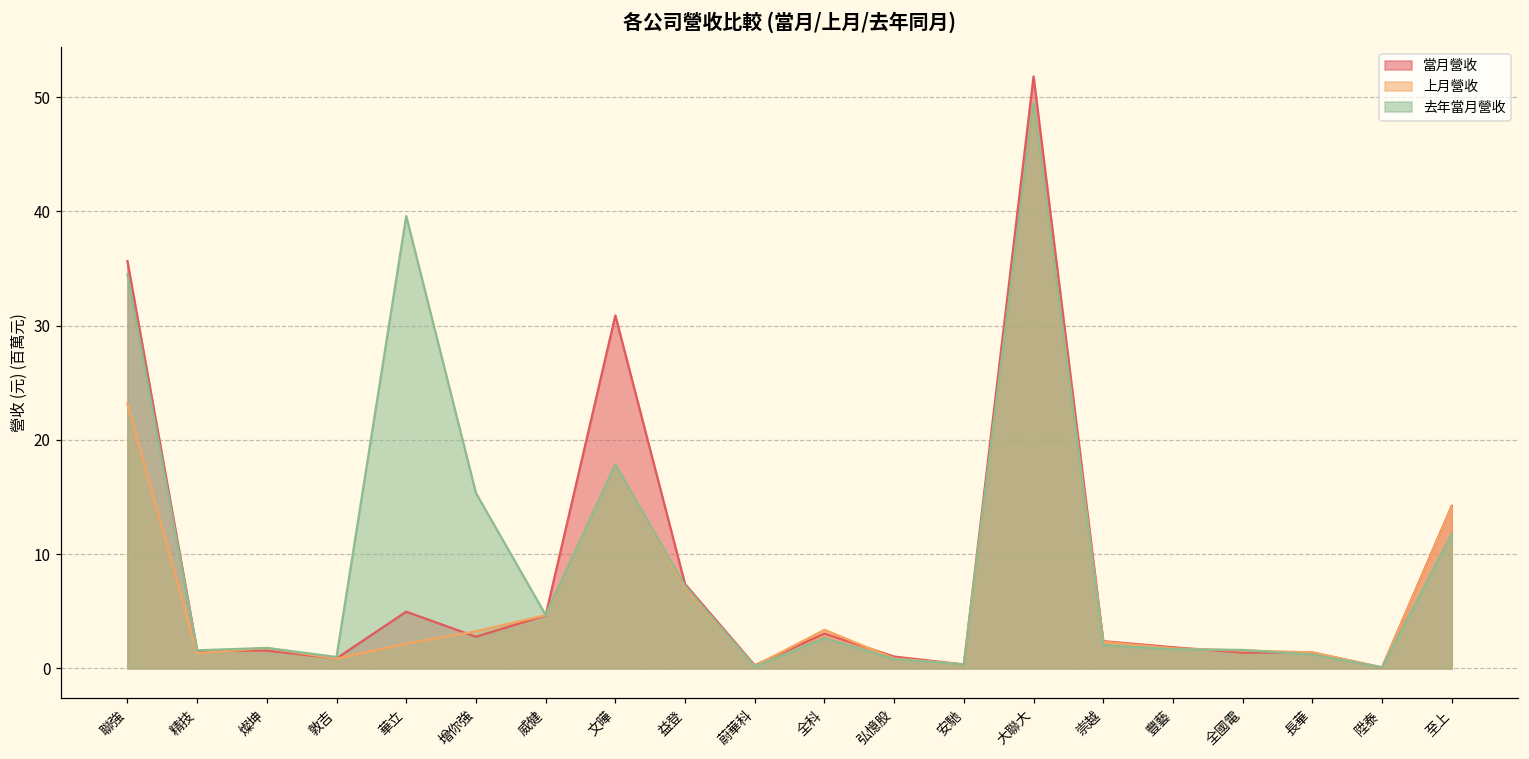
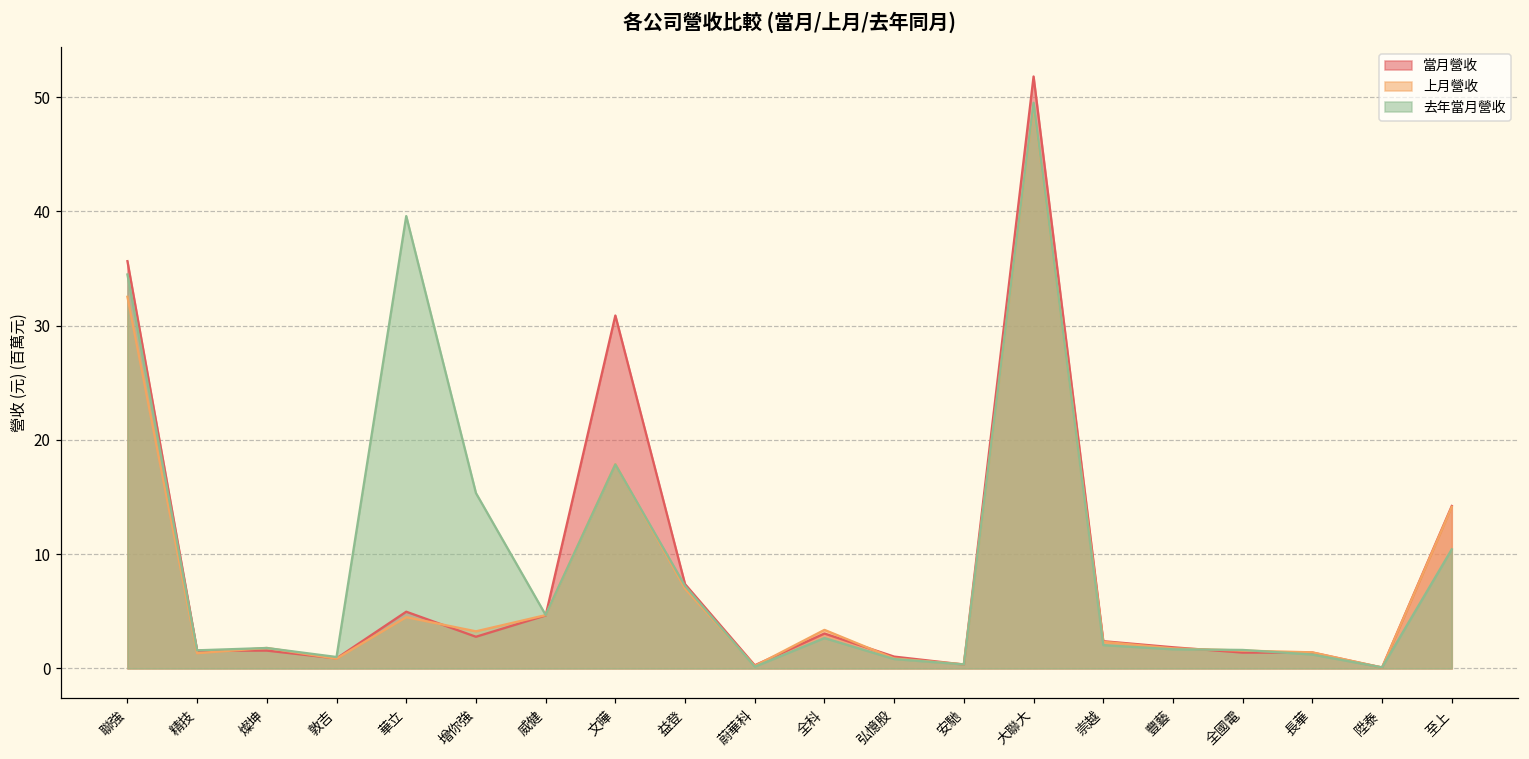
上月營收, 聯強: 23.2 -> 32.5
上月營收, 華立: 2.2 -> 4.5
去年當月營收, 至上: 11.8 -> 10.4
